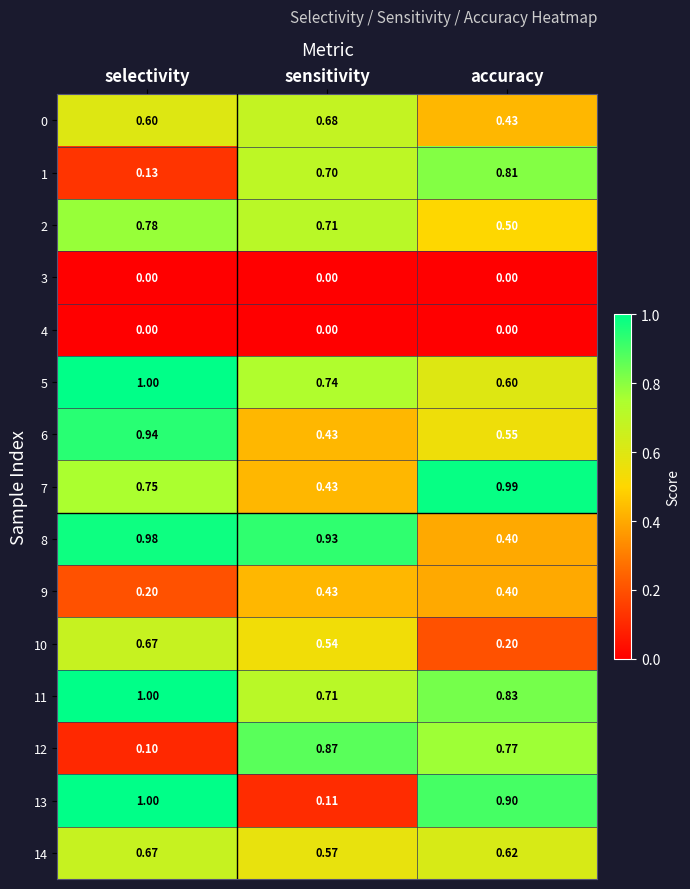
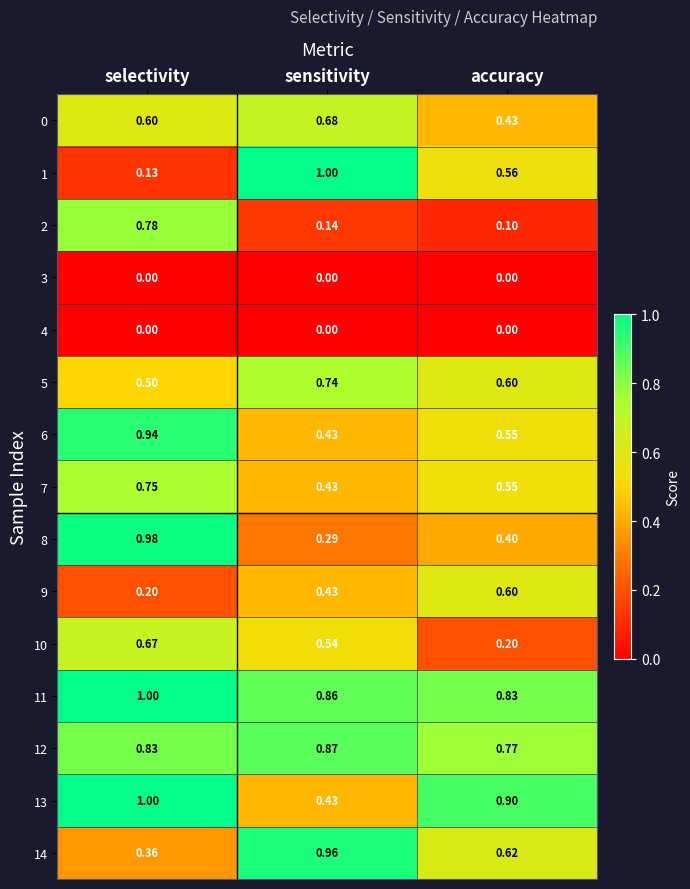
1, sensitivity: 0.70 -> 1.00
1, accuracy: 0.81 -> 0.56
2, sensitivity: 0.71 -> 0.14
2, accuracy: 0.50 -> 0.10
5, selectivity: 1.00 -> 0.50
7, accuracy: 0.99 -> 0.55
8, sensitivity: 0.93 -> 0.29
9, accuracy: 0.40 -> 0.60
11, sensitivity: 0.71 -> 0.86
12, selectivity: 0.10 -> 0.83
13, sensitivity: 0.11 -> 0.43
14, selectivity: 0.67 -> 0.36
14, sensitivity: 0.57 -> 0.96
